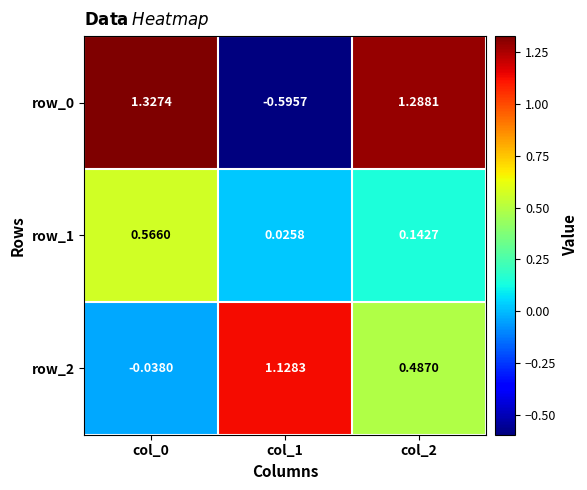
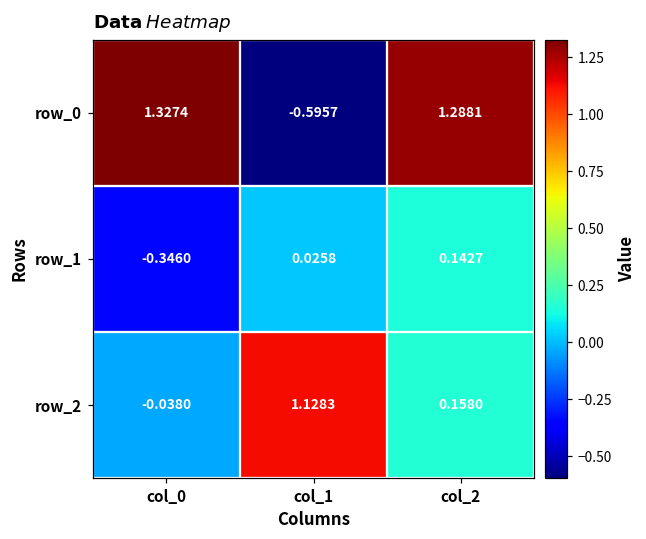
row_1, col_0: 0.5660 -> -0.3460
row_2, col_2: 0.4870 -> 0.1580
